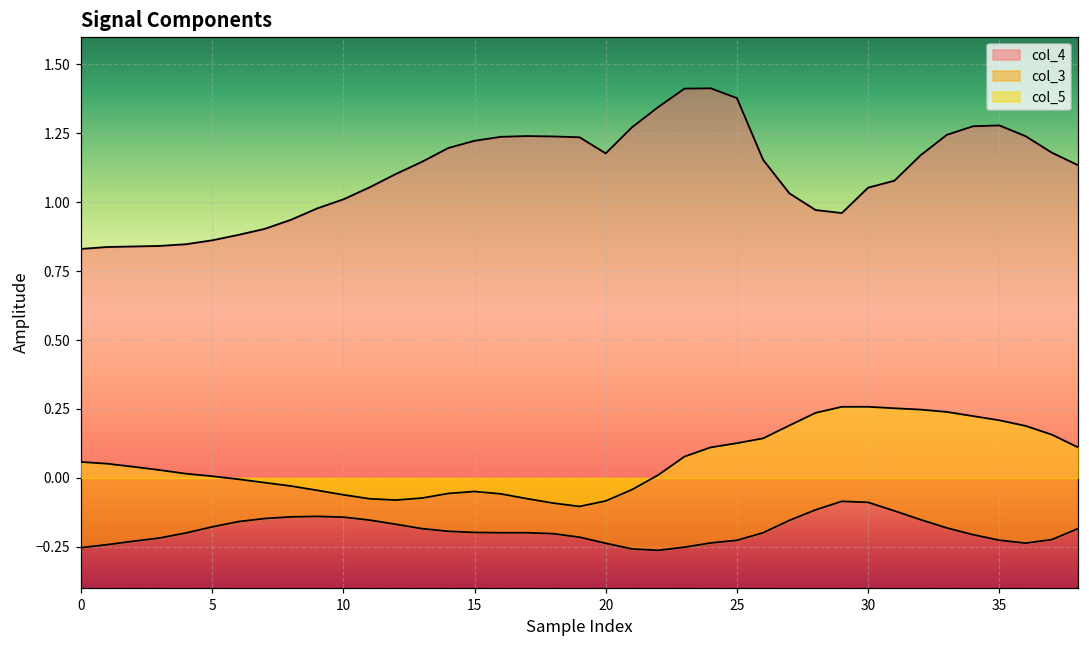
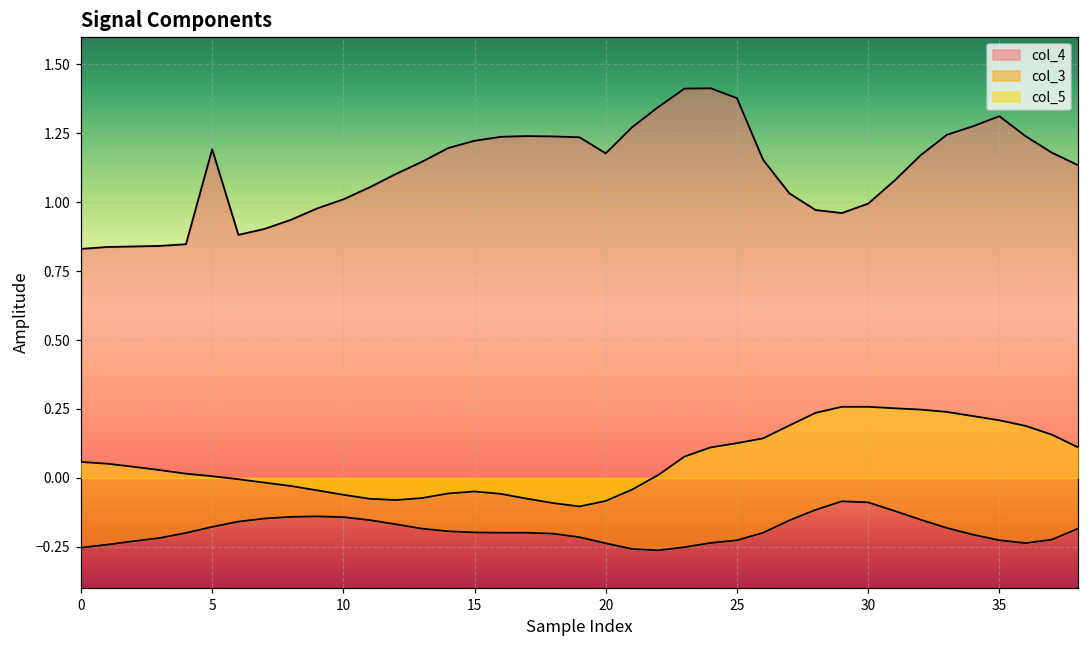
col_4, 5: 0.86 -> 1.19
col_4, 30: 1.05 -> 0.99
col_4, 35: 1.28 -> 1.31
